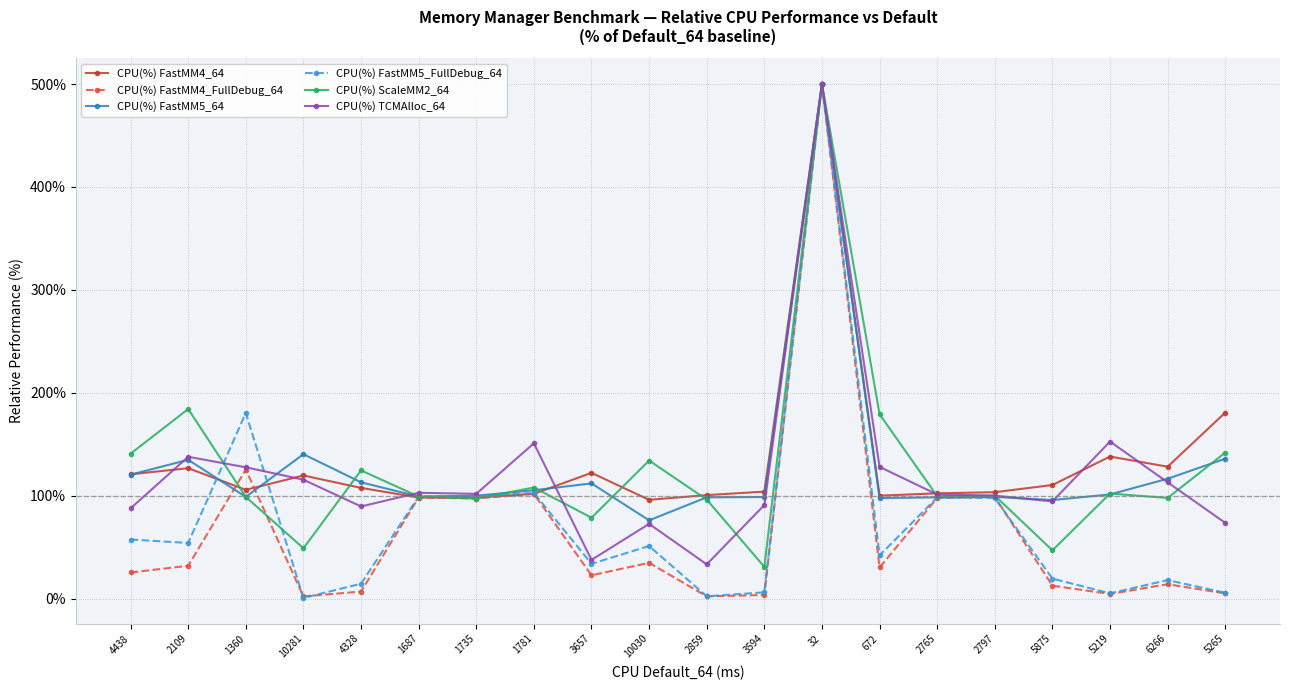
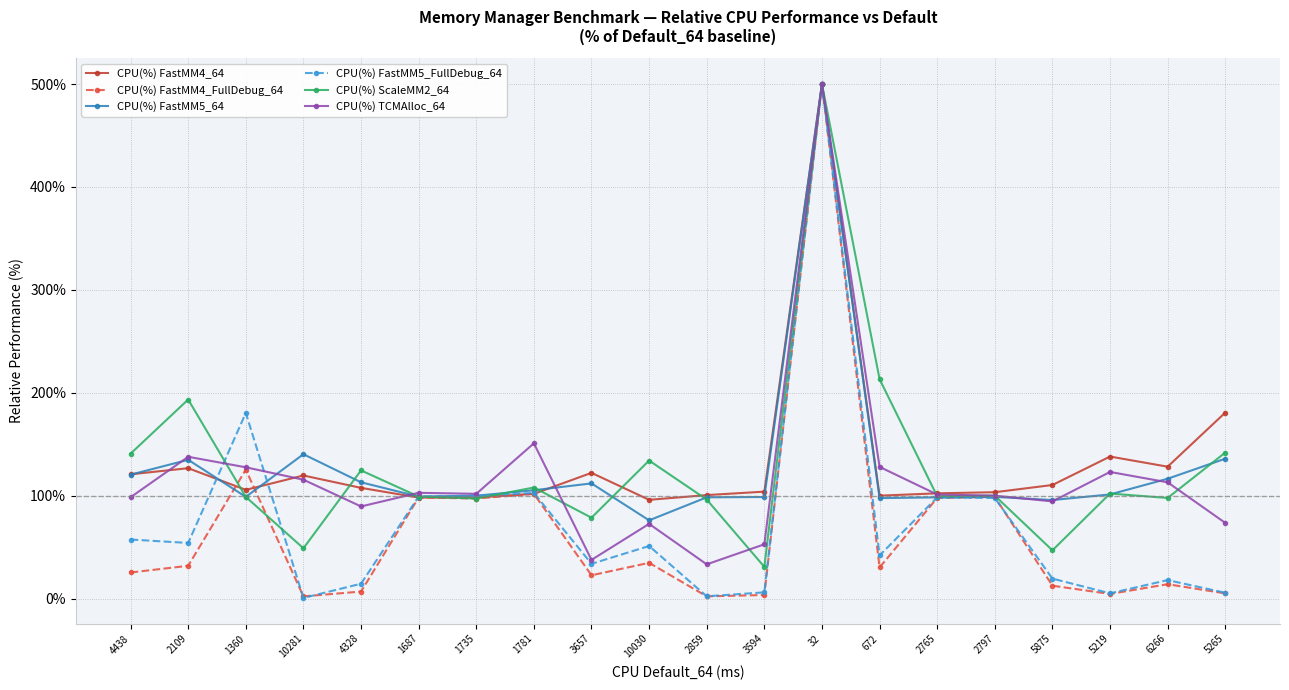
CPU(%) TCMAlloc_64, 4438: 88% -> 98%
CPU(%) ScaleMM2_64, 2109: 184% -> 193%
CPU(%) TCMAlloc_64, 3594: 91% -> 53%
CPU(%) ScaleMM2_64, 672: 179% -> 213%
CPU(%) TCMAlloc_64, 5219: 153% -> 123%
